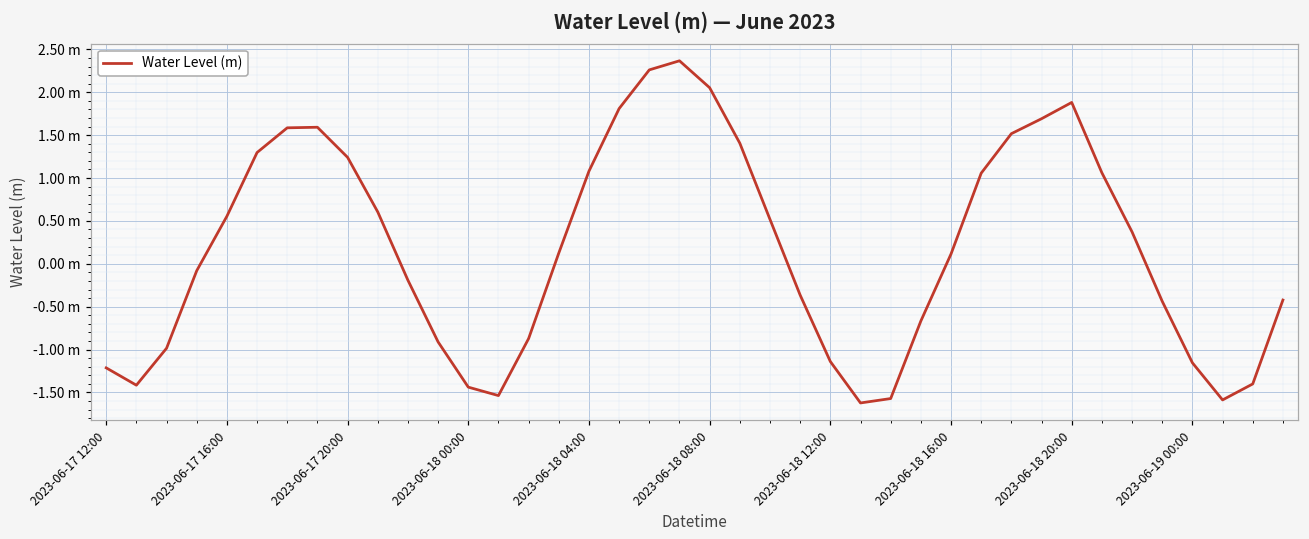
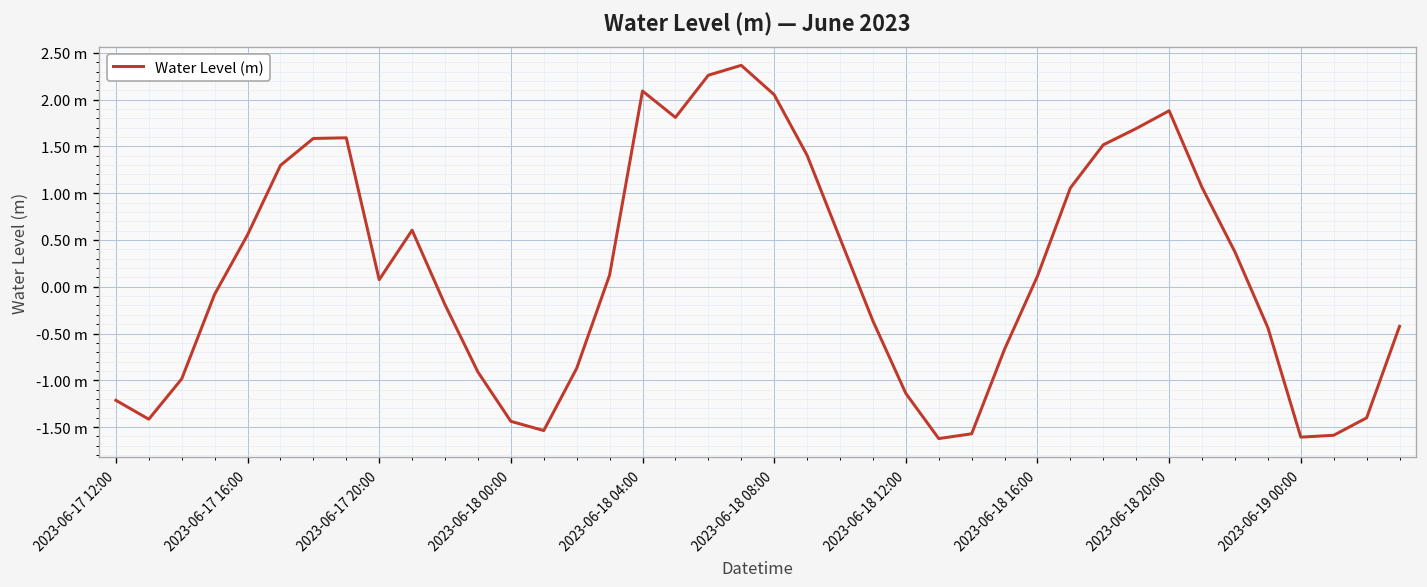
2023-06-17 20:00: 1.2 m -> 0.1 m
2023-06-18 04:00: 1.1 m -> 2.1 m
2023-06-19 00:00: -1.2 m -> -1.6 m
